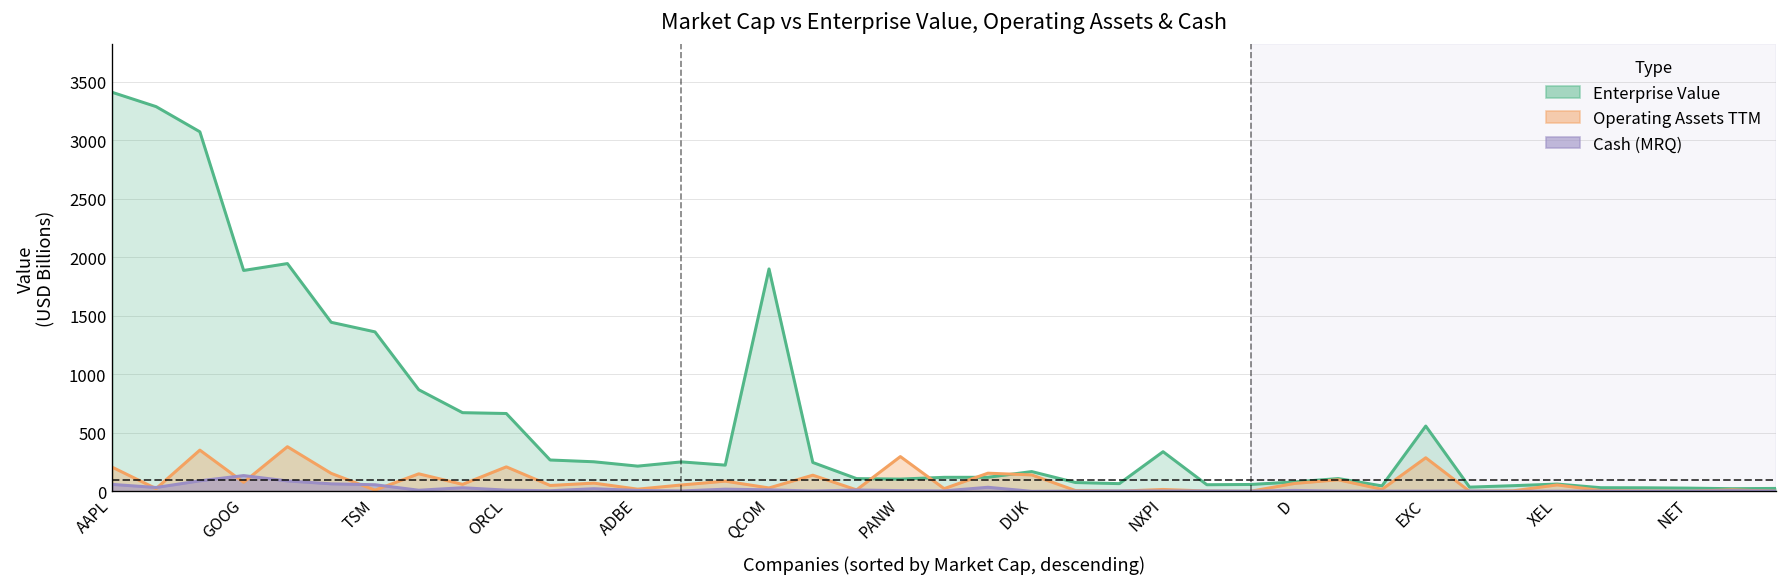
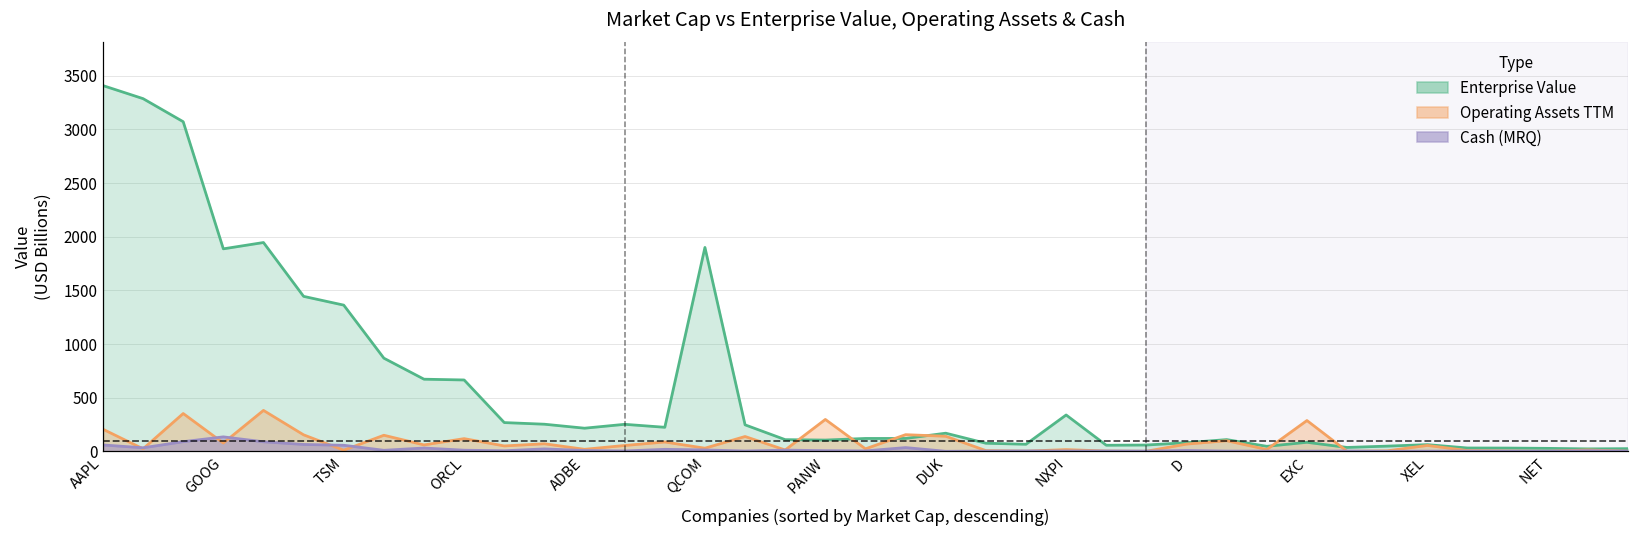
Operating Assets TTM, ORCL: 200 -> 100
Enterprise Value, EXC: 600 -> 100
